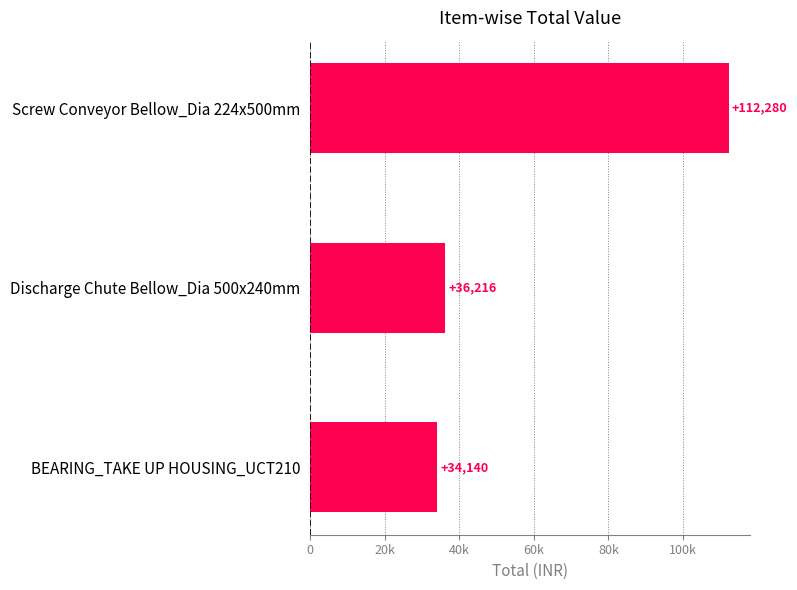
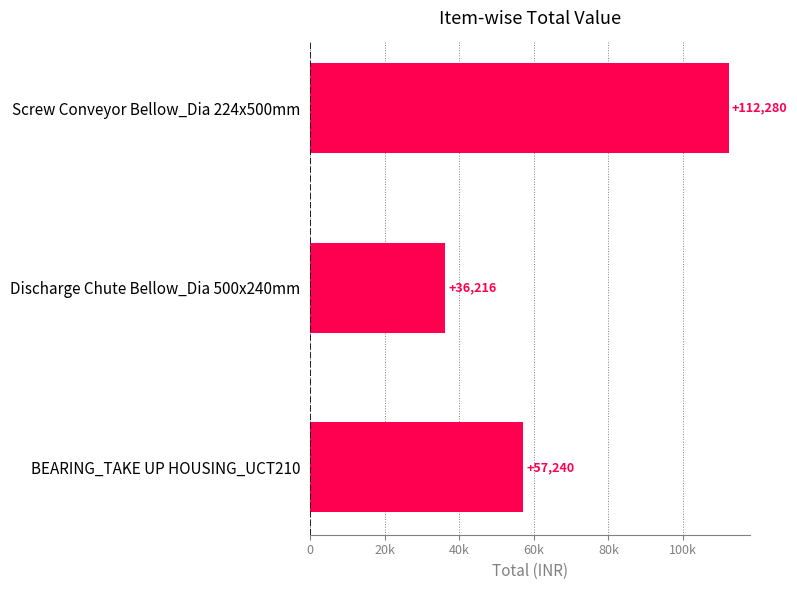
BEARING_TAKE UP HOUSING_UCT210: +34,140 -> +57,240
